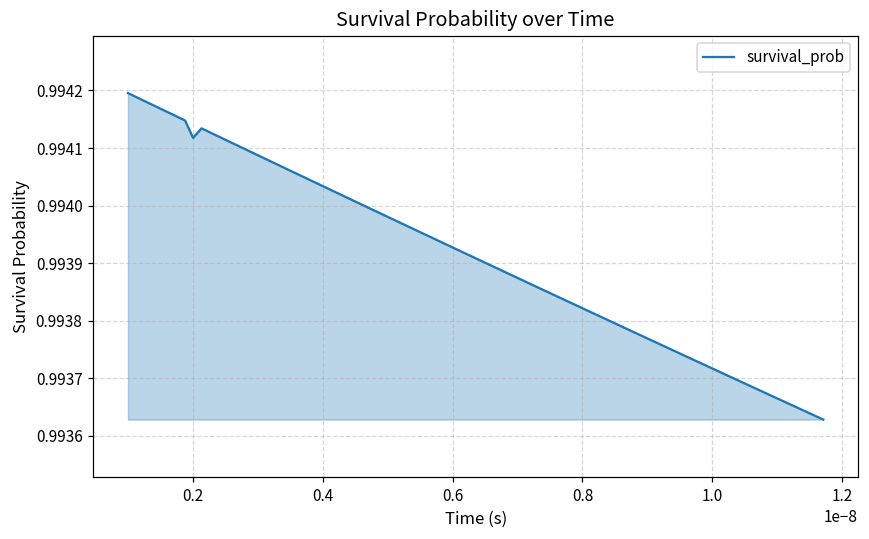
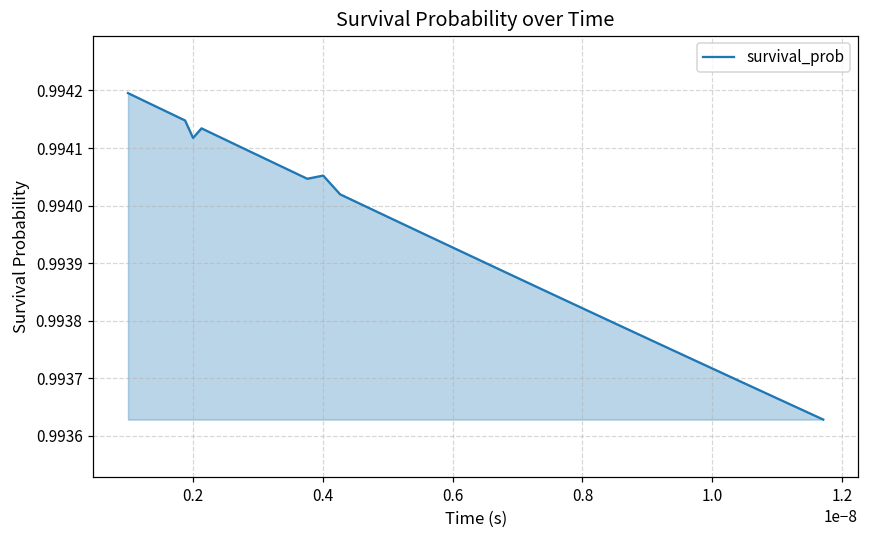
0.4: 0.99403 -> 0.99405
